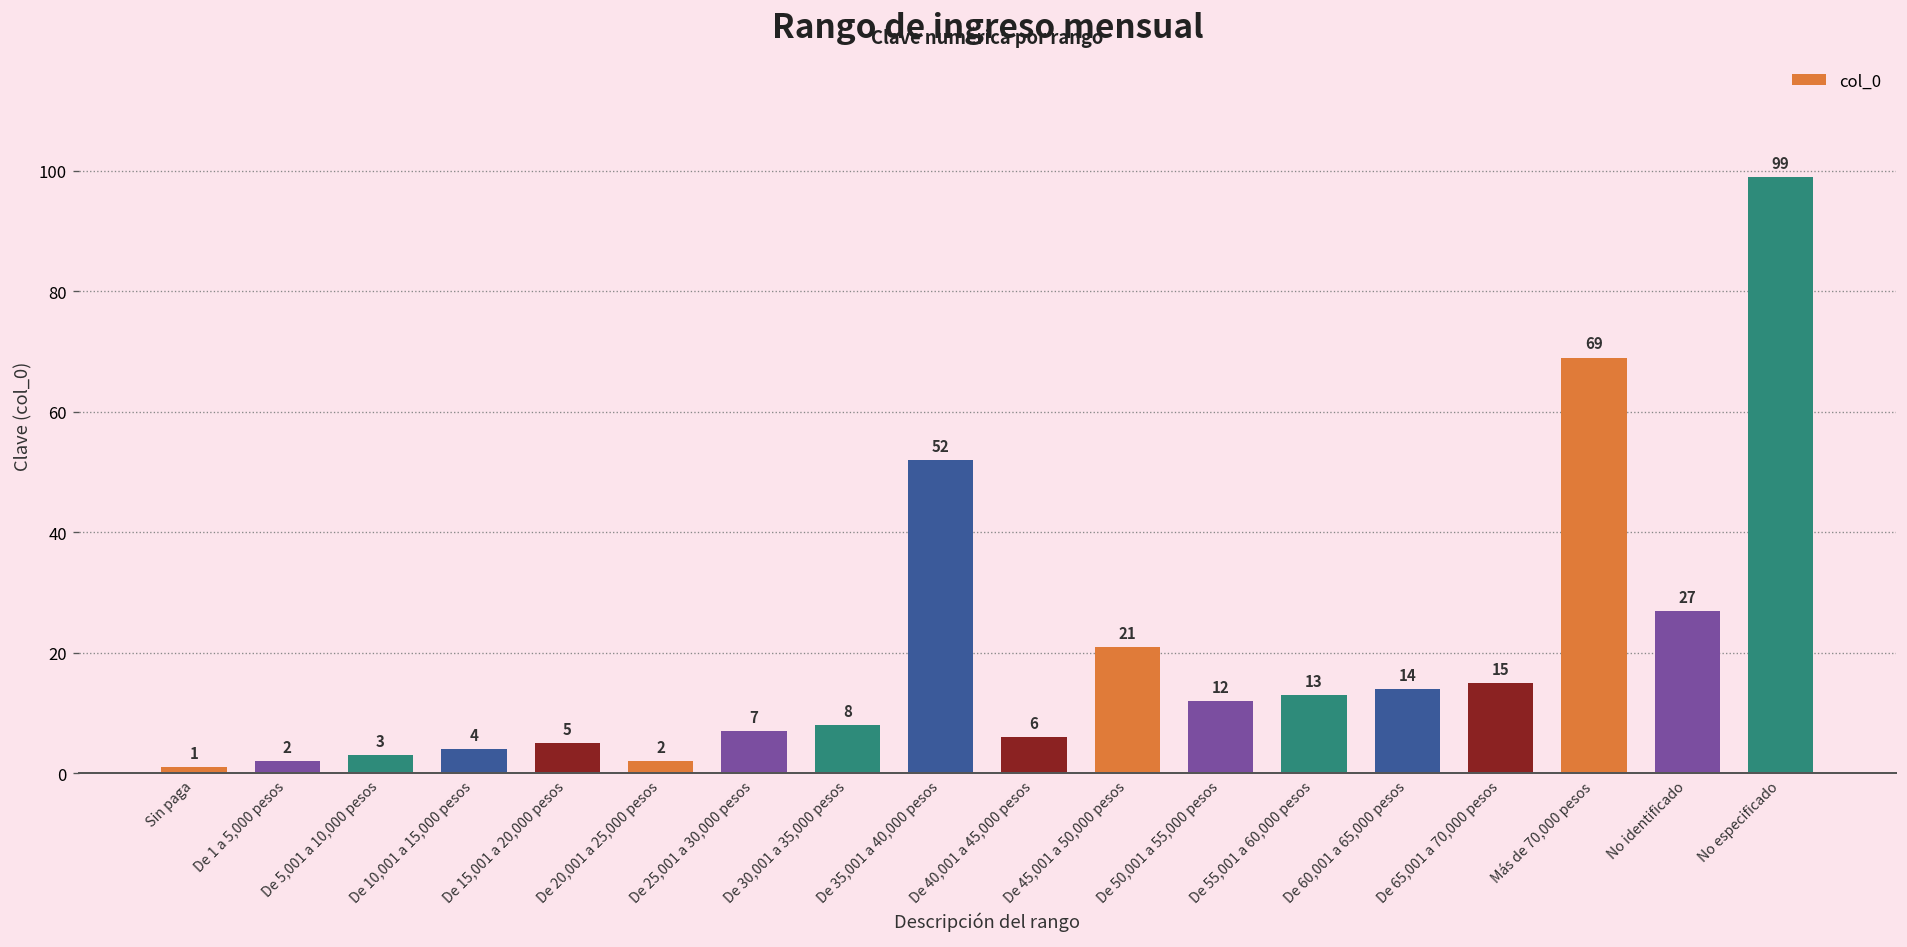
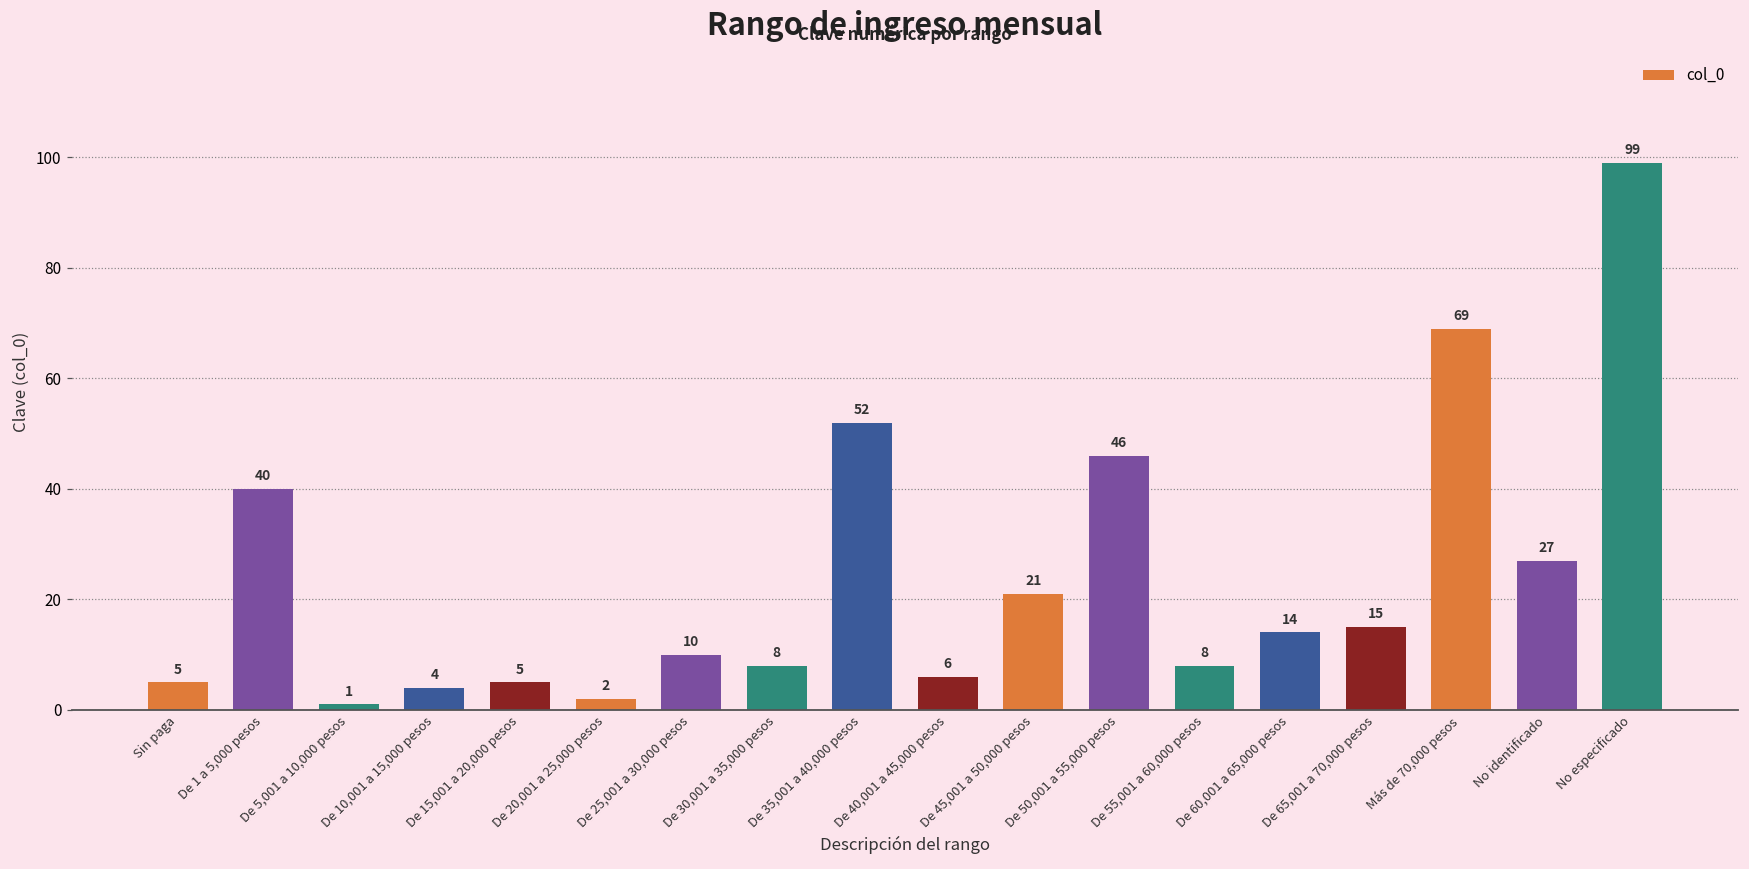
Sin paga: 1 -> 5
De 1 a 5,000 pesos: 2 -> 40
De 5,001 a 10,000 pesos: 3 -> 1
De 25,001 a 30,000 pesos: 7 -> 10
De 50,001 a 55,000 pesos: 12 -> 46
De 55,001 a 60,000 pesos: 13 -> 8
